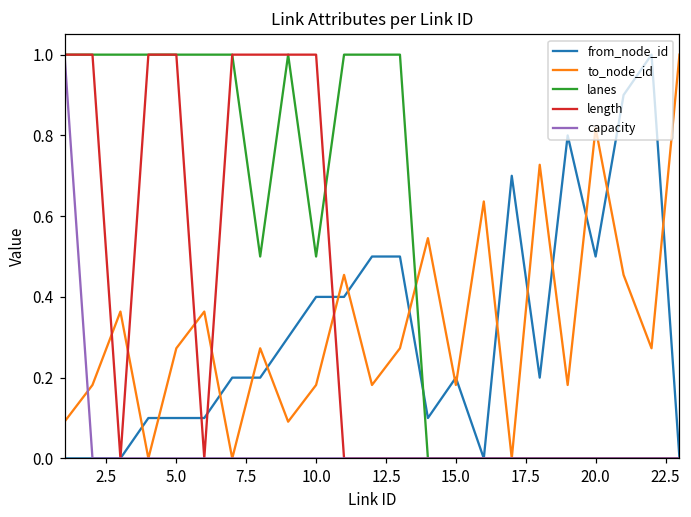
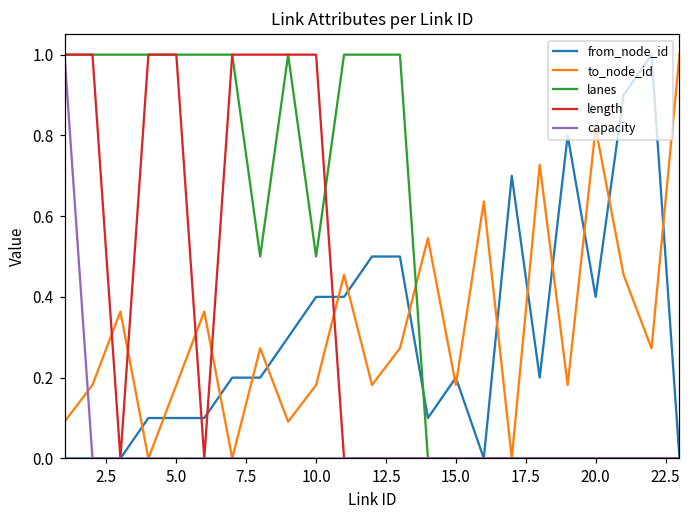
to_node_id, 5.0: 0.27 -> 0.18
from_node_id, 20.0: 0.50 -> 0.40
